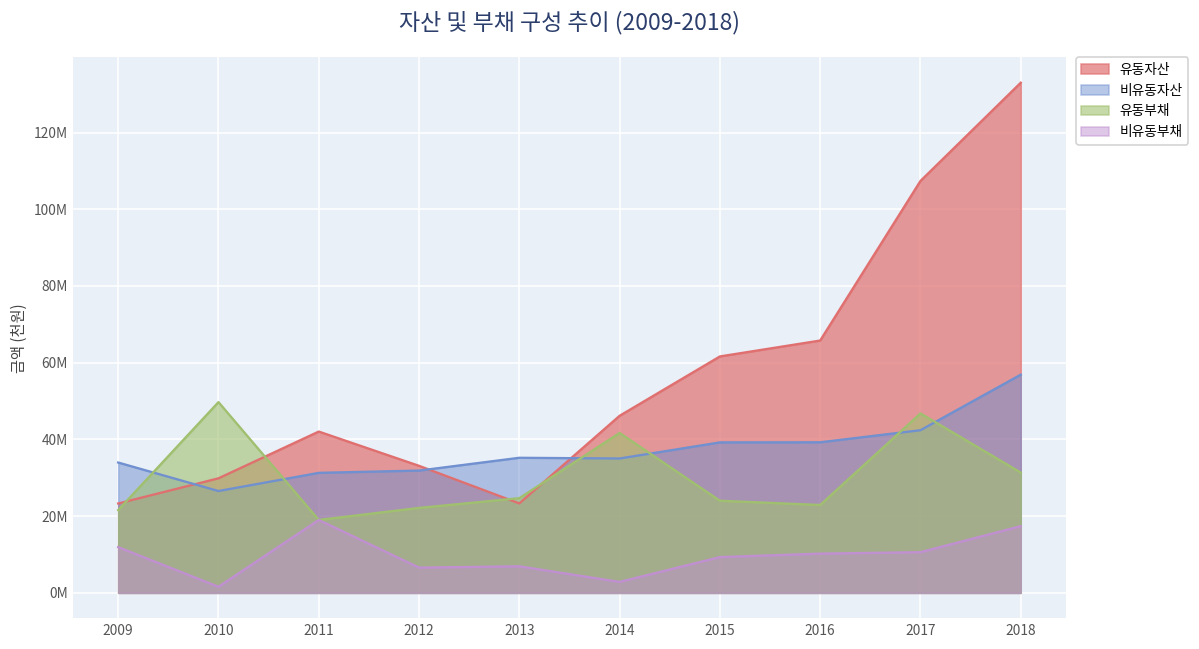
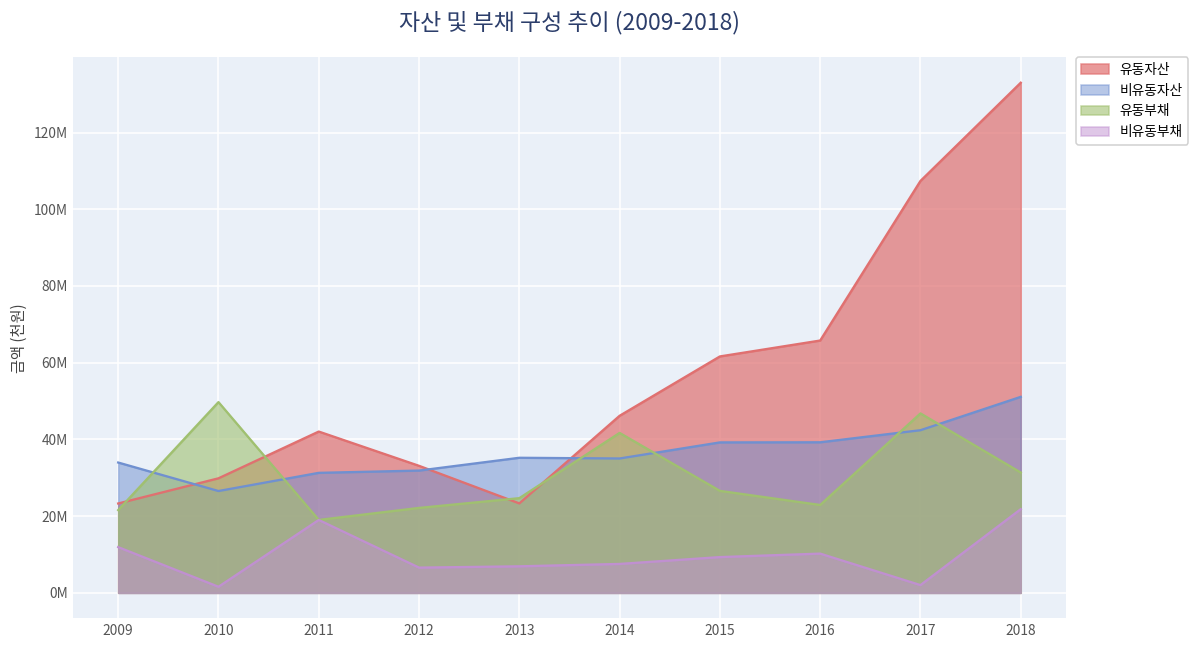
비유동부채, 2014: 3000000 -> 8000000
유동부채, 2015: 24000000 -> 27000000
비유동부채, 2017: 11000000 -> 2000000
비유동자산, 2018: 57000000 -> 51000000
비유동부채, 2018: 17000000 -> 22000000
